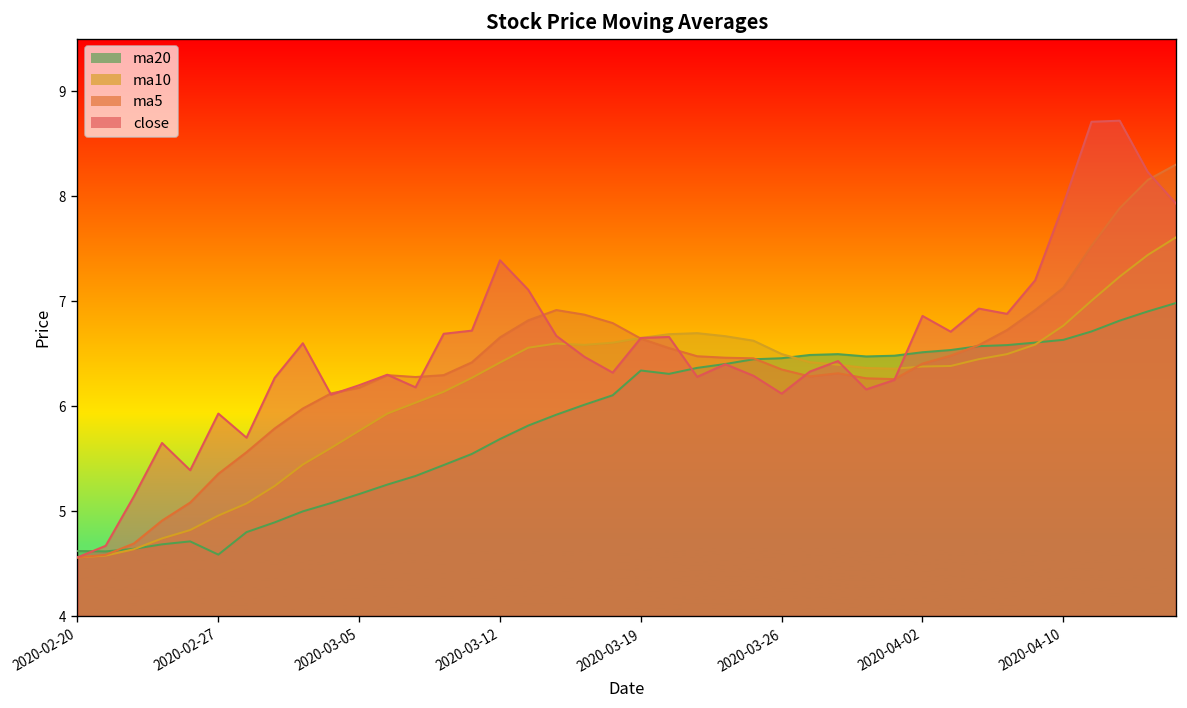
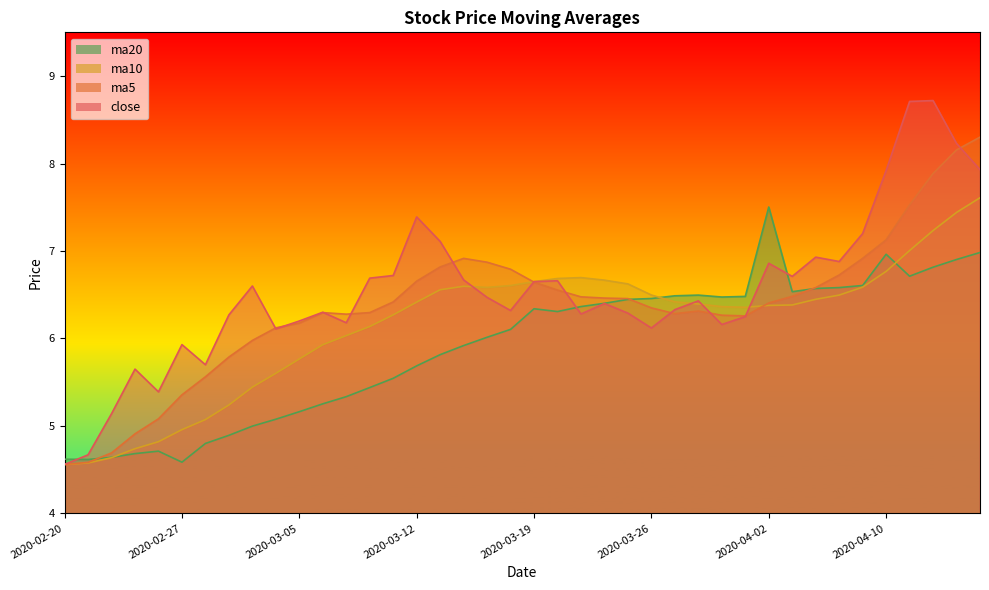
ma20, 2020-04-02: 6.5 -> 7.5
ma20, 2020-04-10: 6.6 -> 7.0
